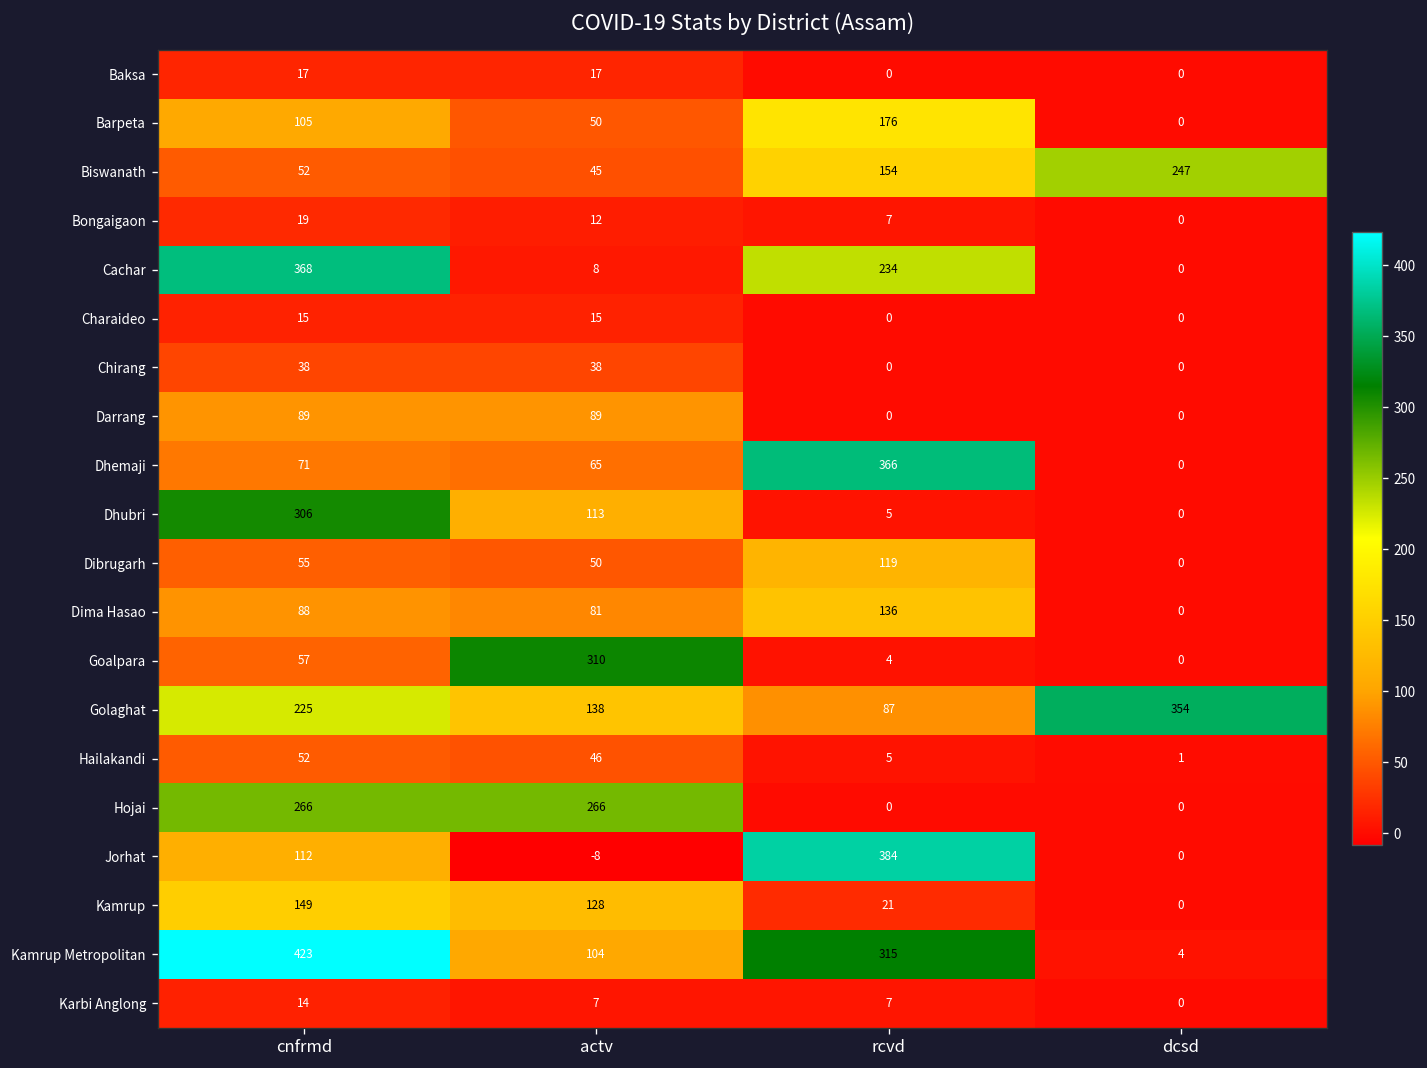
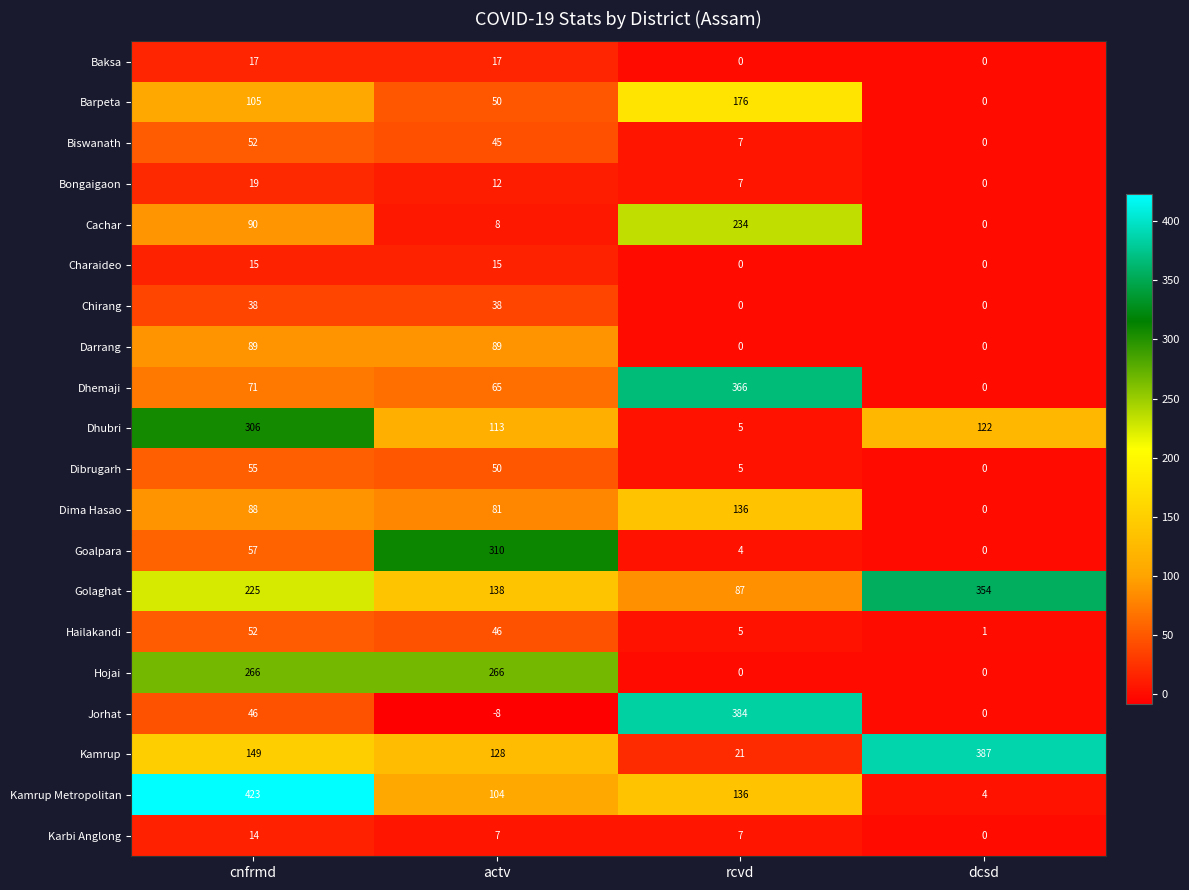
Biswanath, rcvd: 154 -> 7
Biswanath, dcsd: 247 -> 0
Cachar, cnfrmd: 368 -> 90
Dhubri, dcsd: 0 -> 122
Dibrugarh, rcvd: 119 -> 5
Jorhat, cnfrmd: 112 -> 46
Kamrup, dcsd: 0 -> 387
Kamrup Metropolitan, rcvd: 315 -> 136
